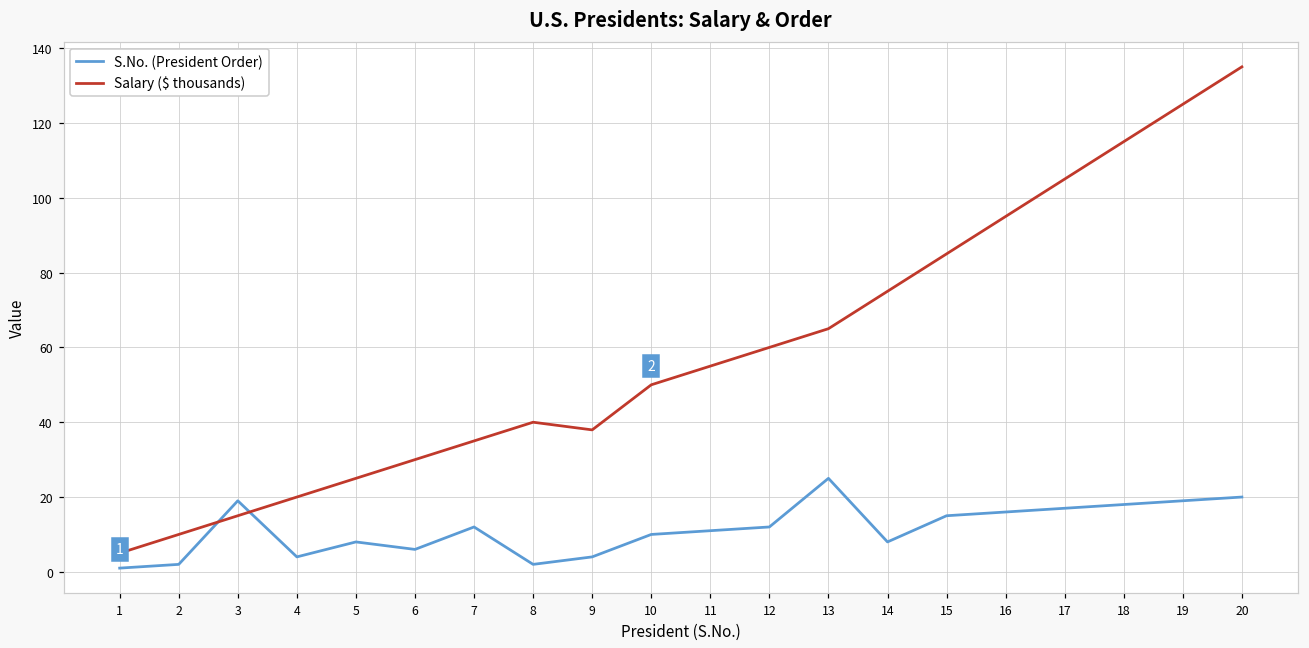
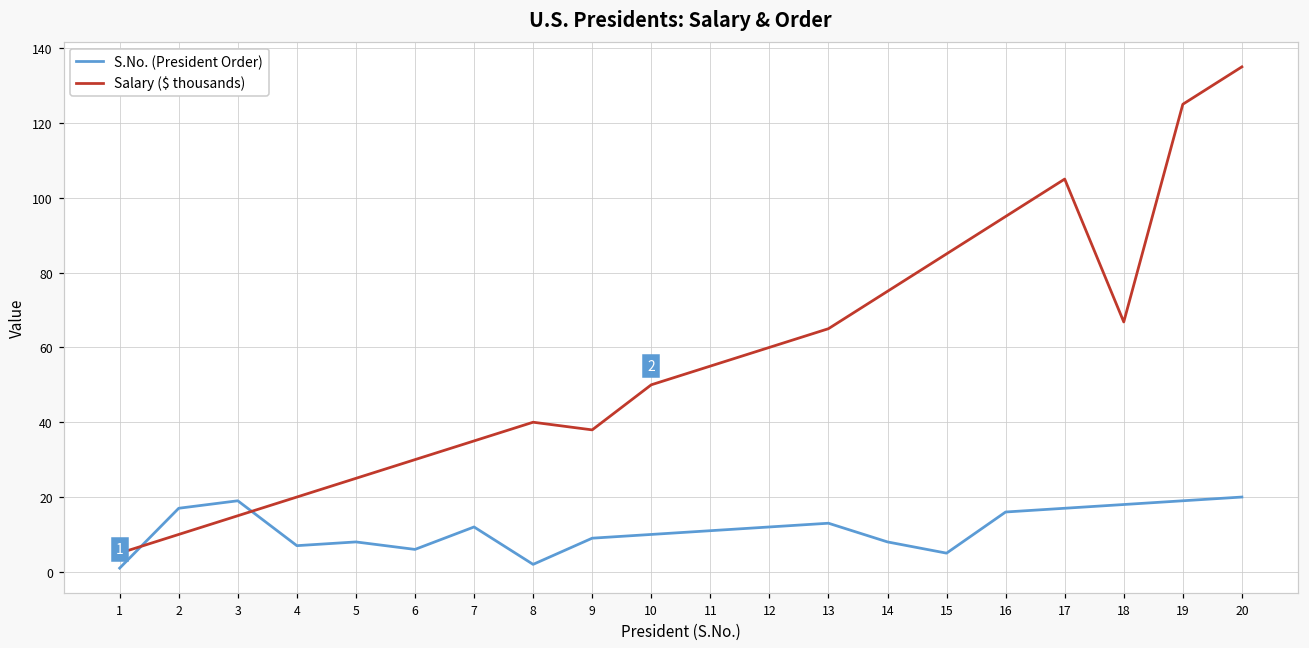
S.No. (President Order), 2: 2 -> 17
S.No. (President Order), 4: 4 -> 7
S.No. (President Order), 9: 4 -> 9
S.No. (President Order), 13: 25 -> 13
S.No. (President Order), 15: 15 -> 5
Salary ($ thousands), 18: 115 -> 67
